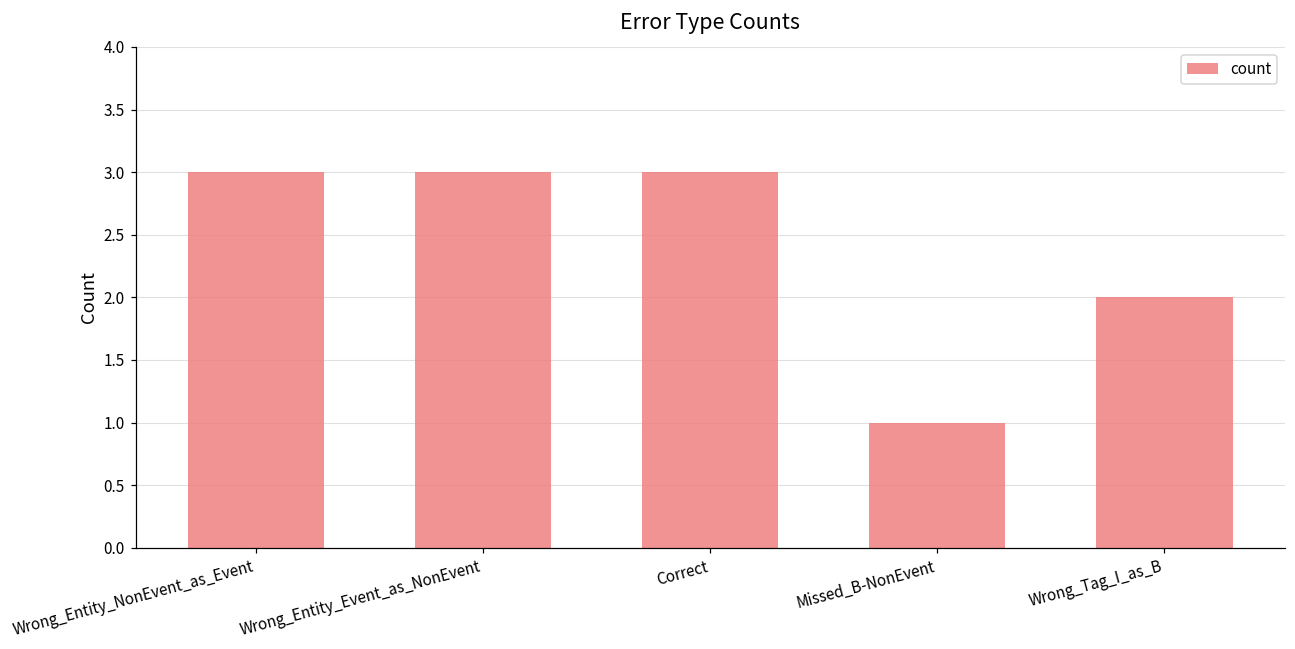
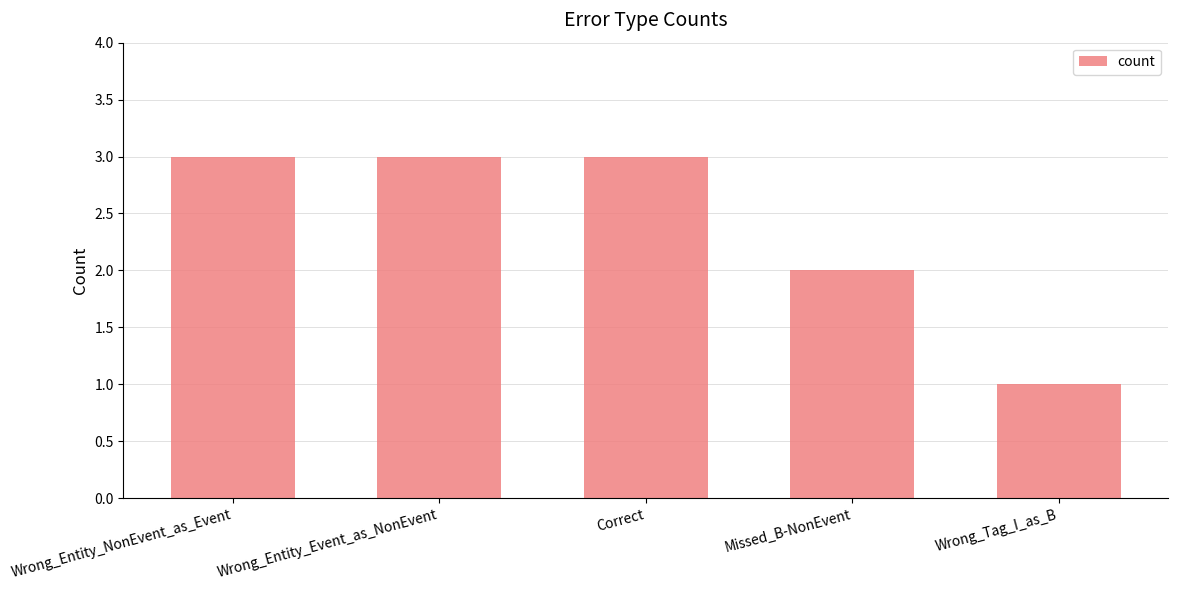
Missed_B-NonEvent: 1 -> 2
Wrong_Tag_I_as_B: 2 -> 1
